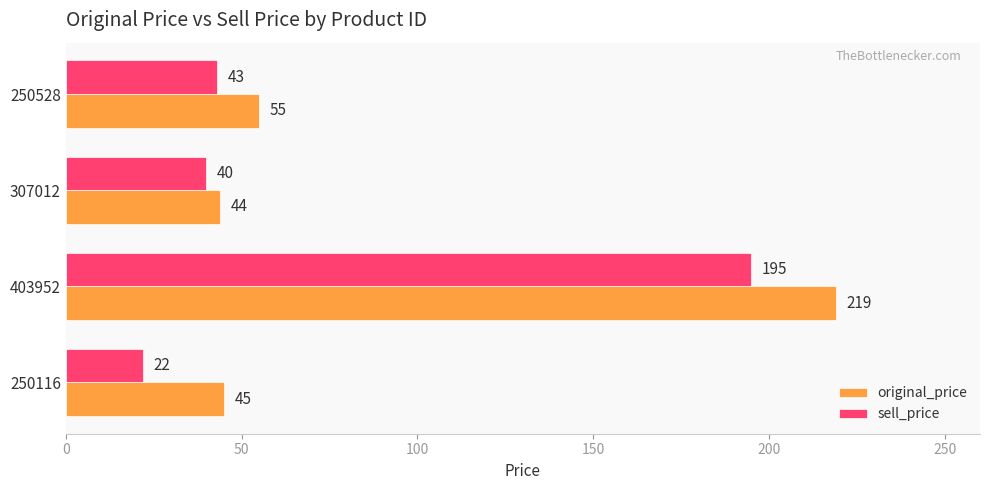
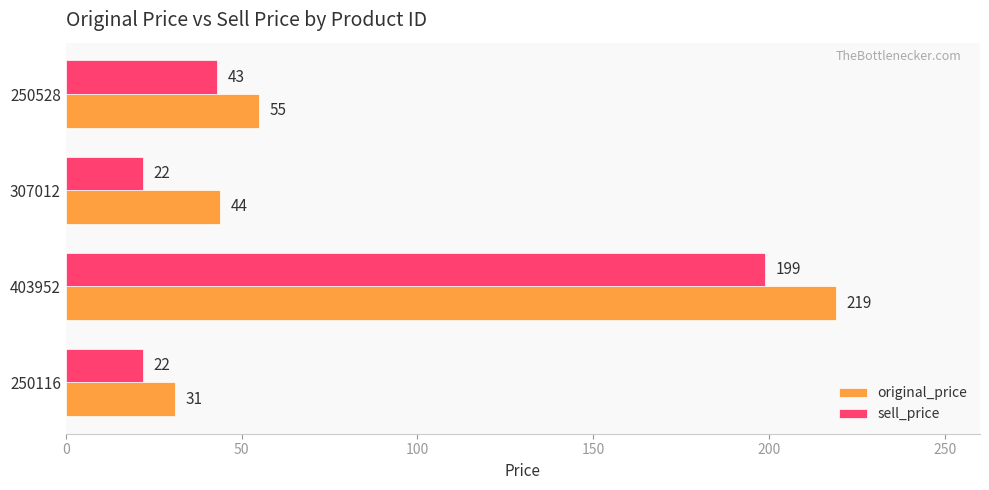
sell_price, 307012: 40 -> 22
sell_price, 403952: 195 -> 199
original_price, 250116: 45 -> 31
